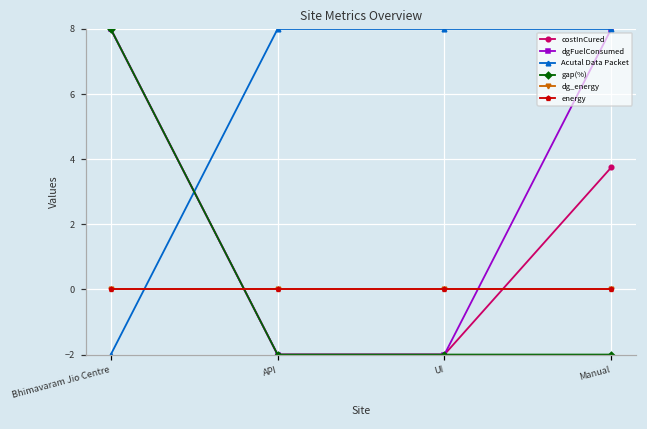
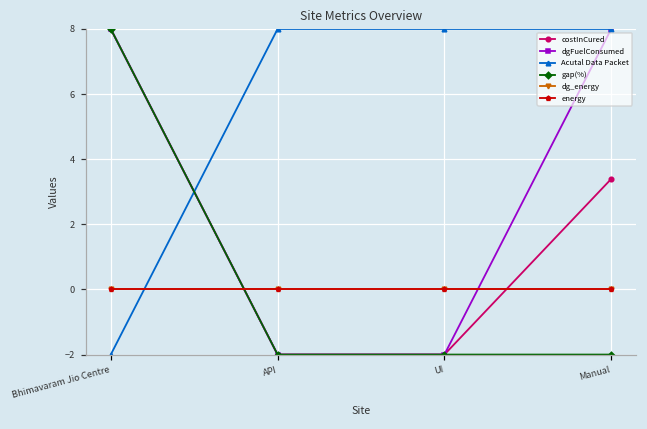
costInCured, Manual: 3.7 -> 3.4
